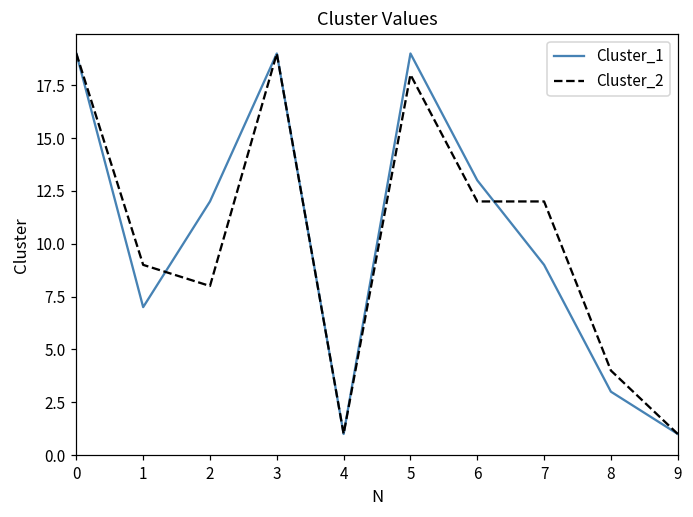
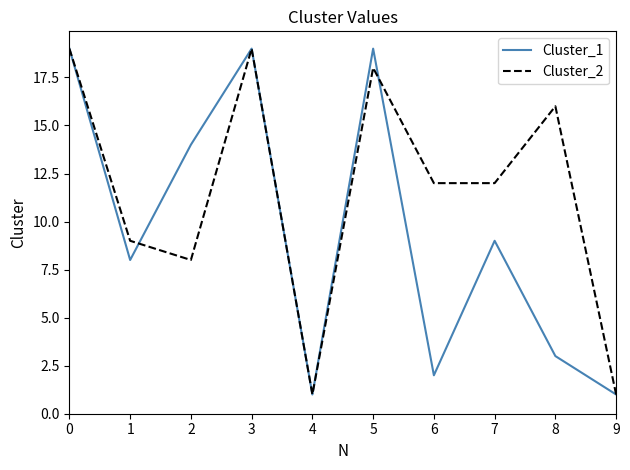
Cluster_1, 1: 7 -> 8
Cluster_1, 2: 12 -> 14
Cluster_1, 6: 13 -> 2
Cluster_2, 8: 4 -> 16
